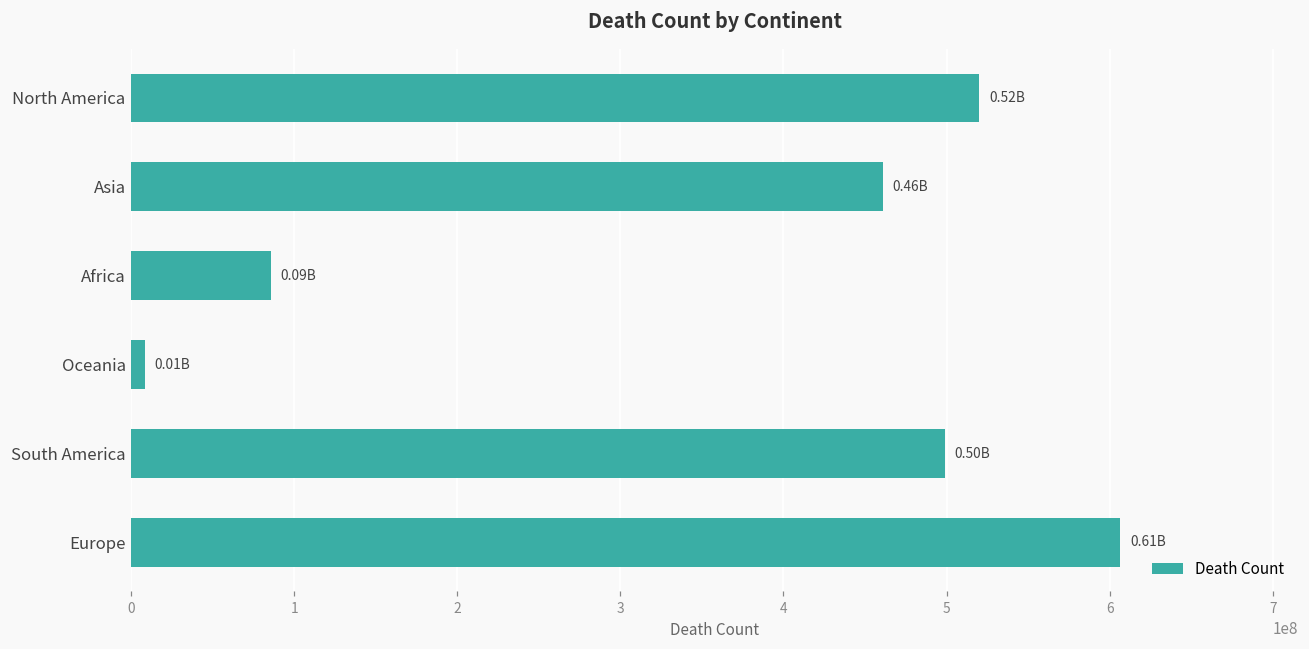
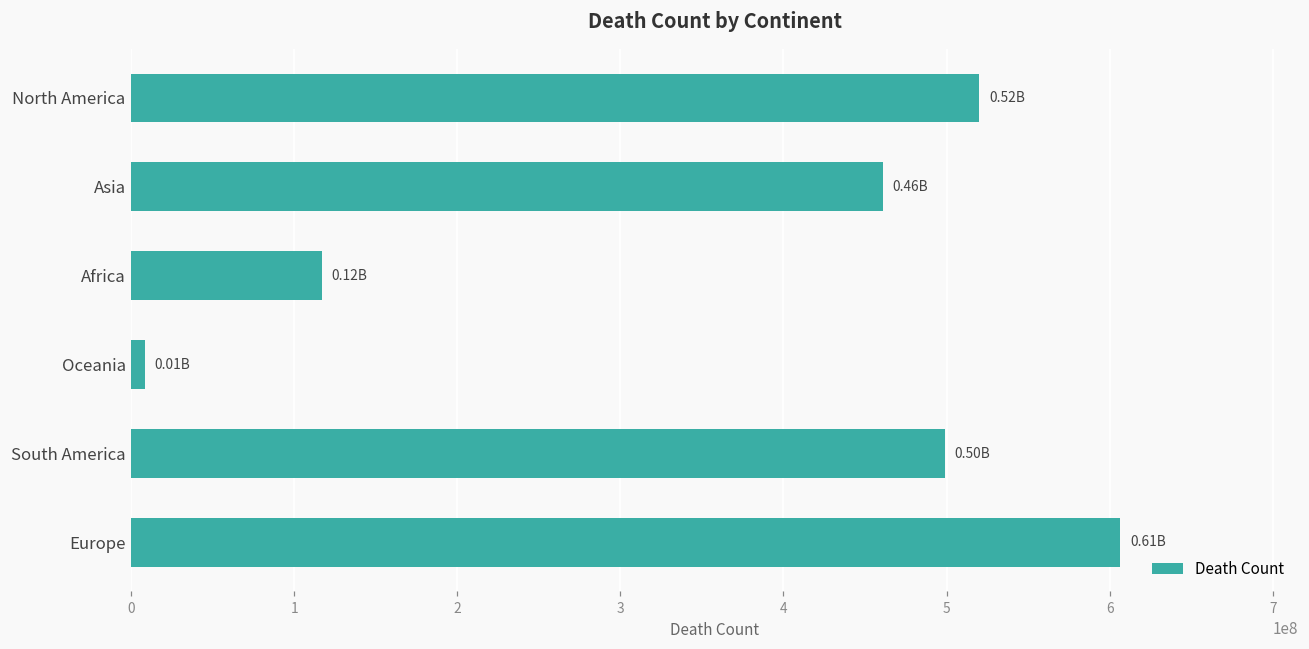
Africa: 0.09B -> 0.12B
